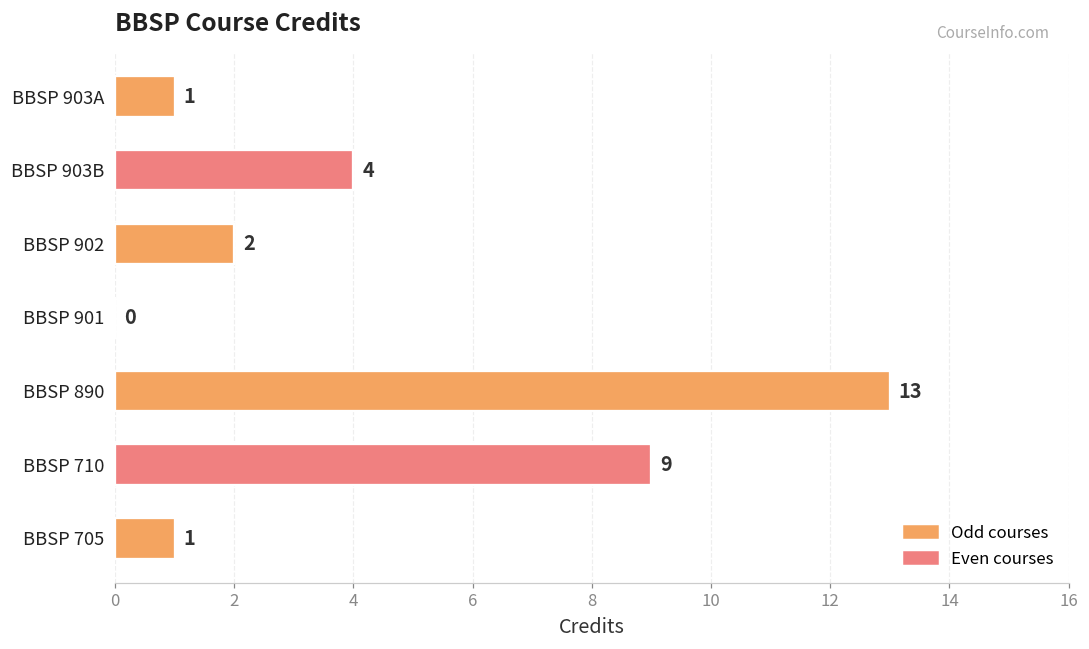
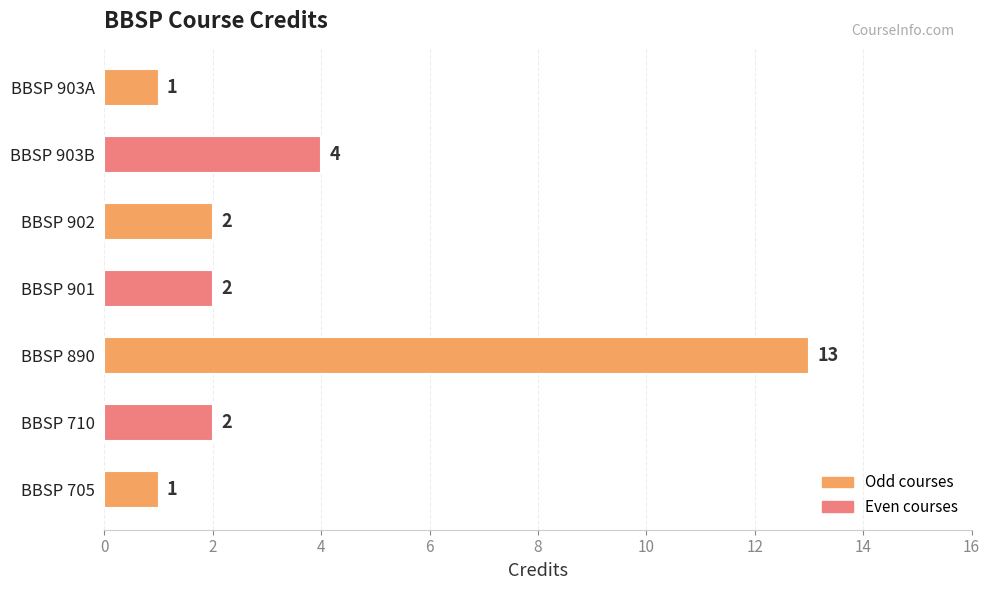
BBSP 901: 0 -> 2
BBSP 710: 9 -> 2
